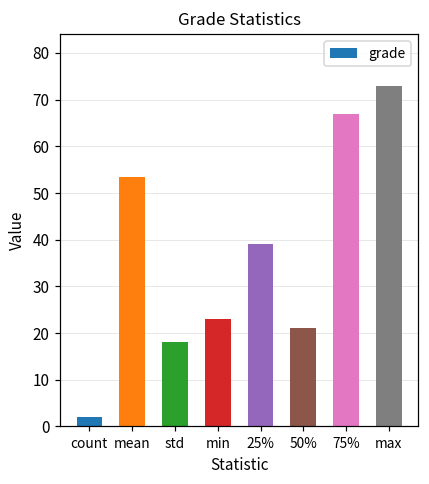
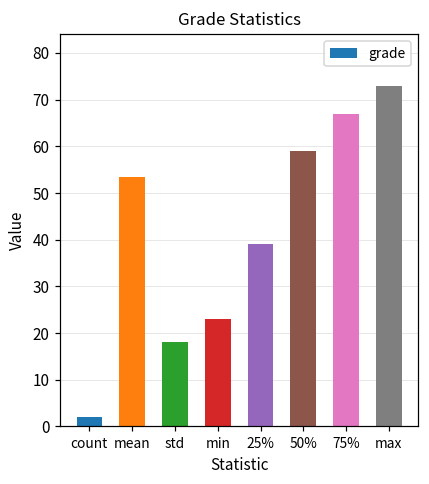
50%: 21 -> 59
